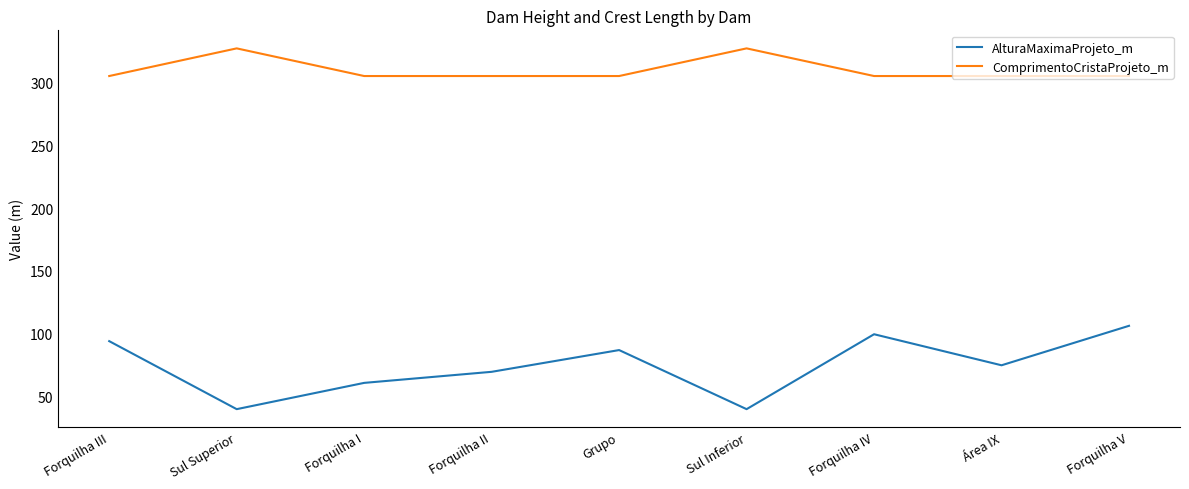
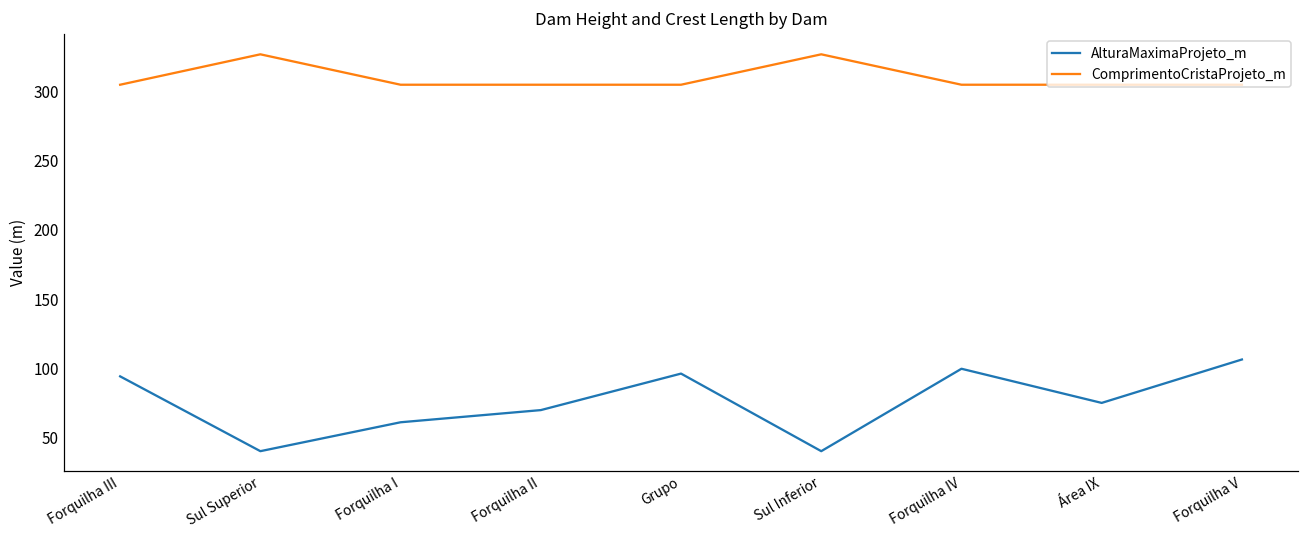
AlturaMaximaProjeto_m, Grupo: 87 -> 96
